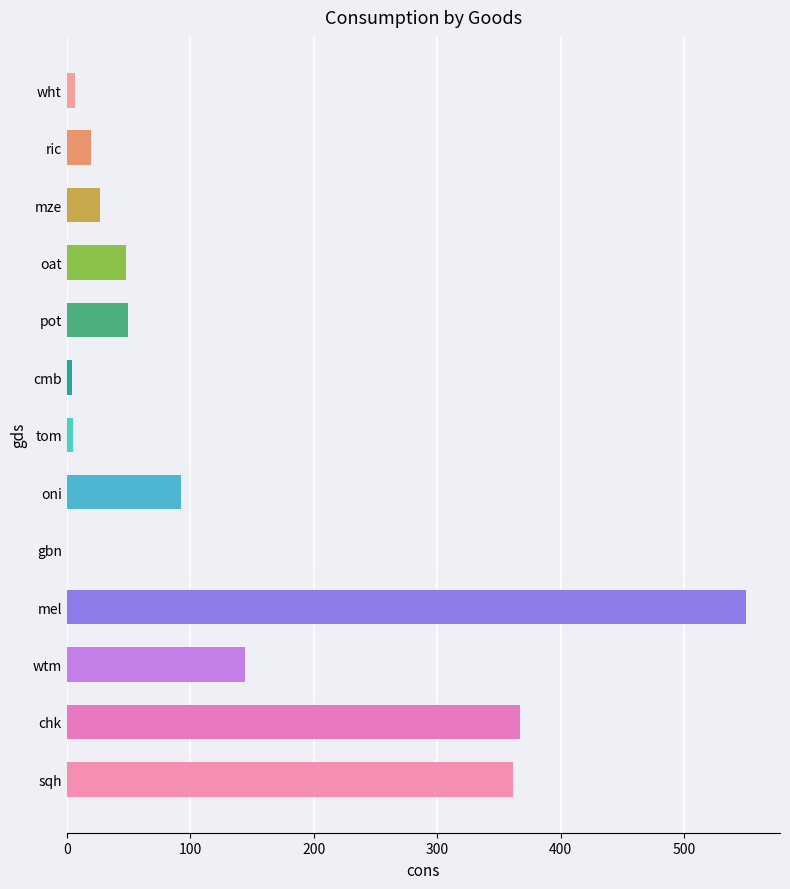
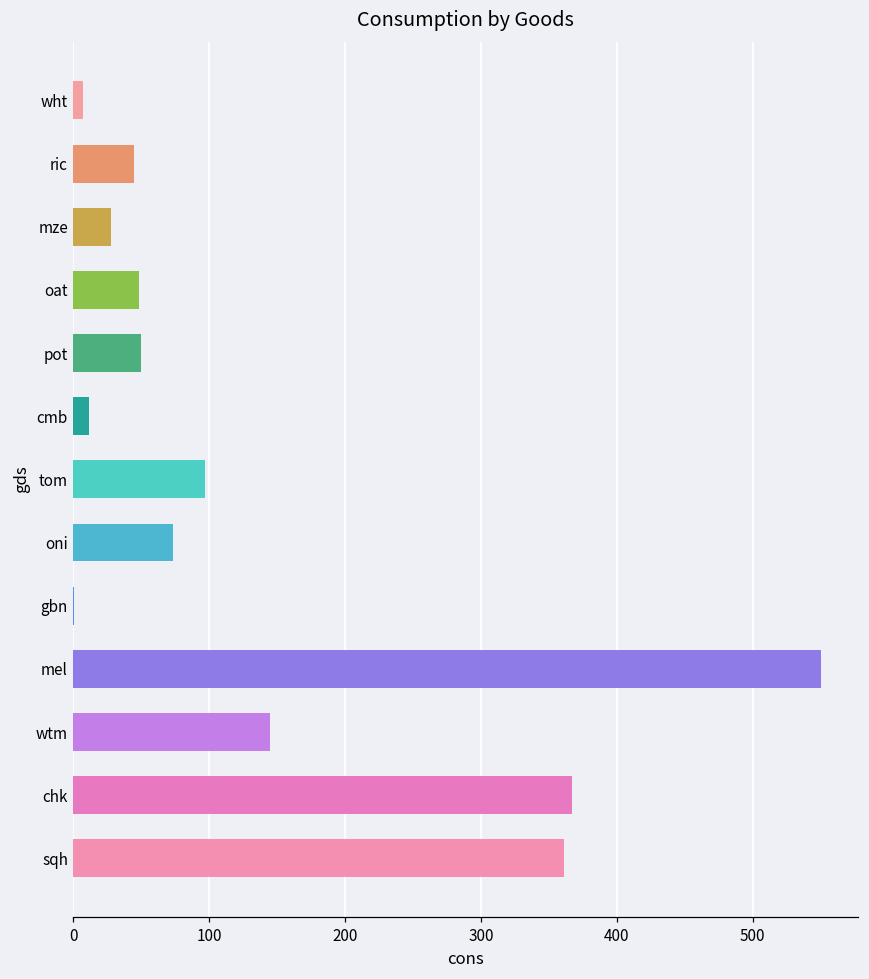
ric: 19 -> 45
cmb: 4 -> 12
tom: 5 -> 97
oni: 93 -> 74
